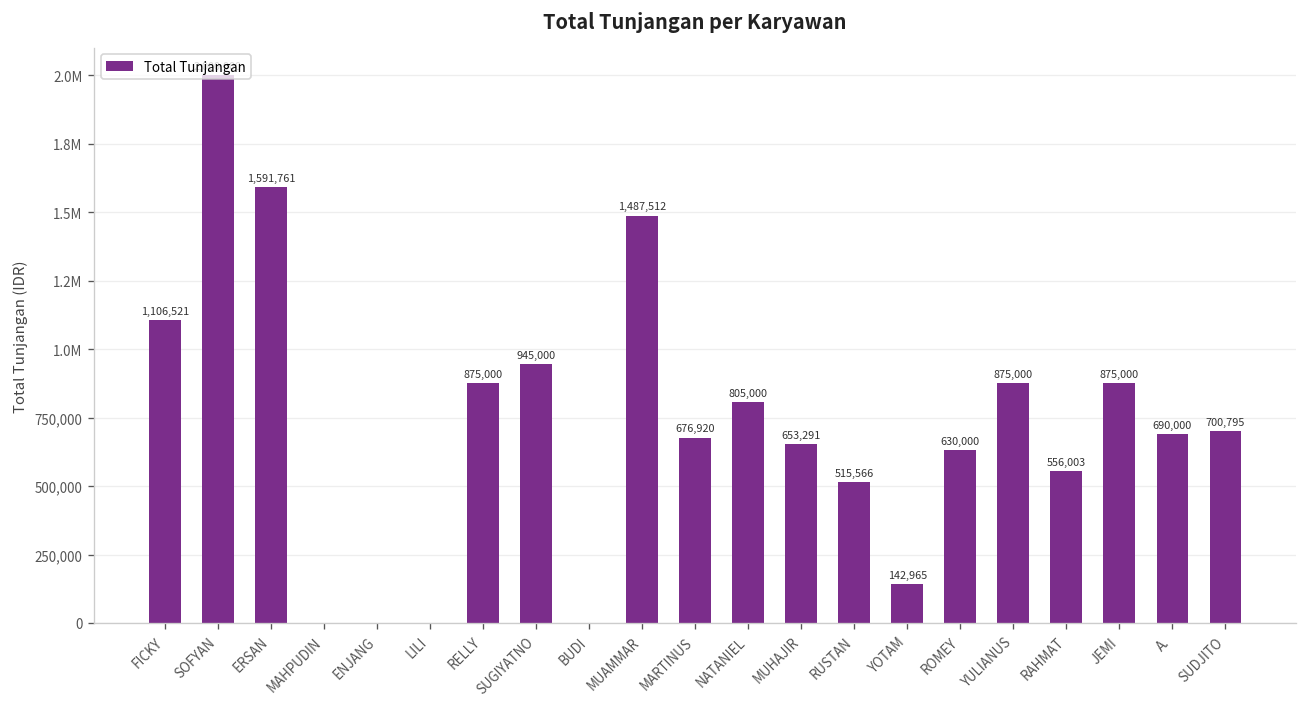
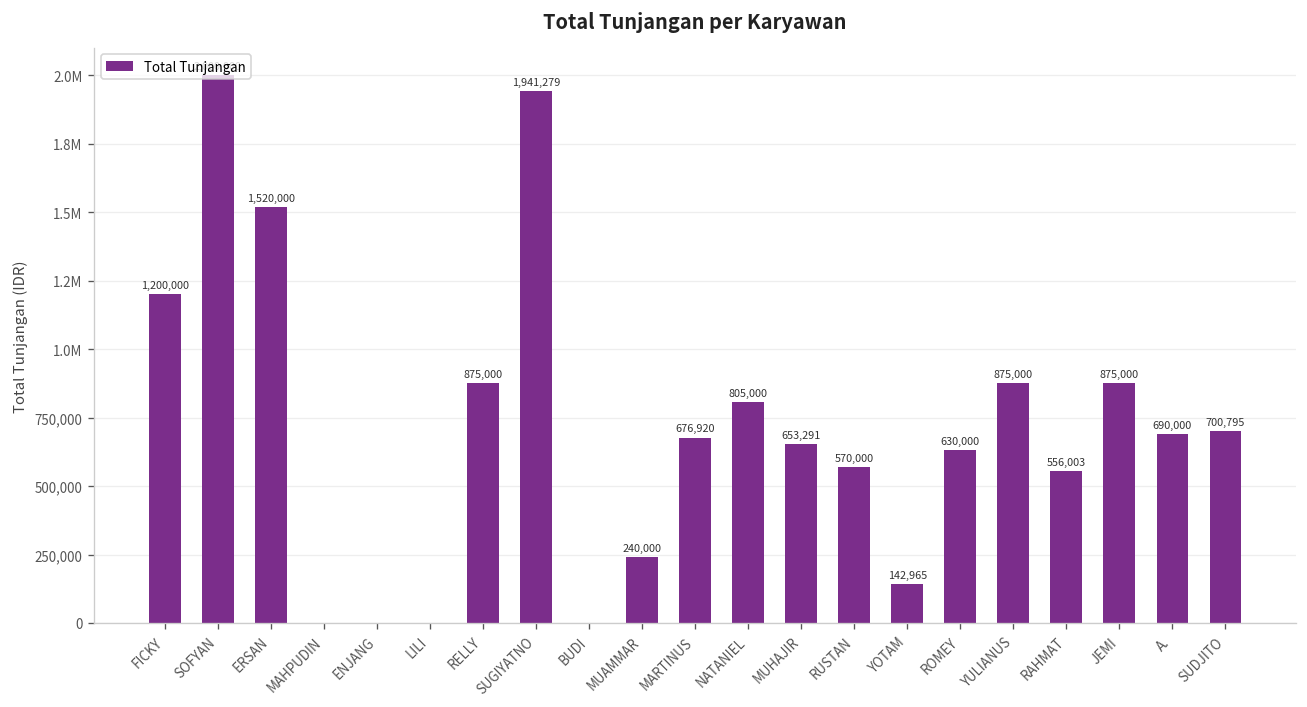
FICKY: 1,106,521 -> 1,200,000
ERSAN: 1,591,761 -> 1,520,000
SUGIYATNO: 945,000 -> 1,941,279
MUAMMAR: 1,487,512 -> 240,000
RUSTAN: 515,566 -> 570,000
